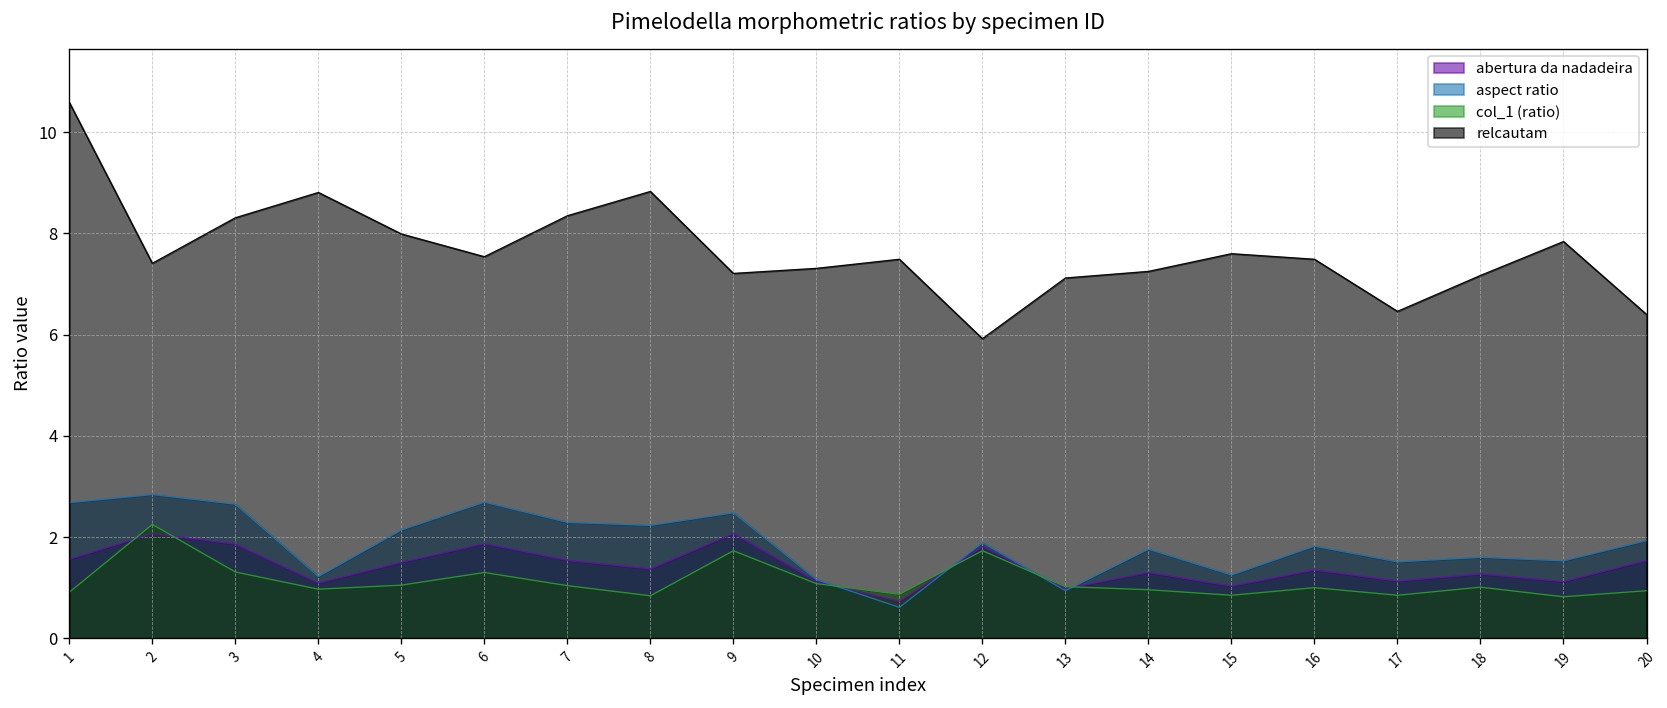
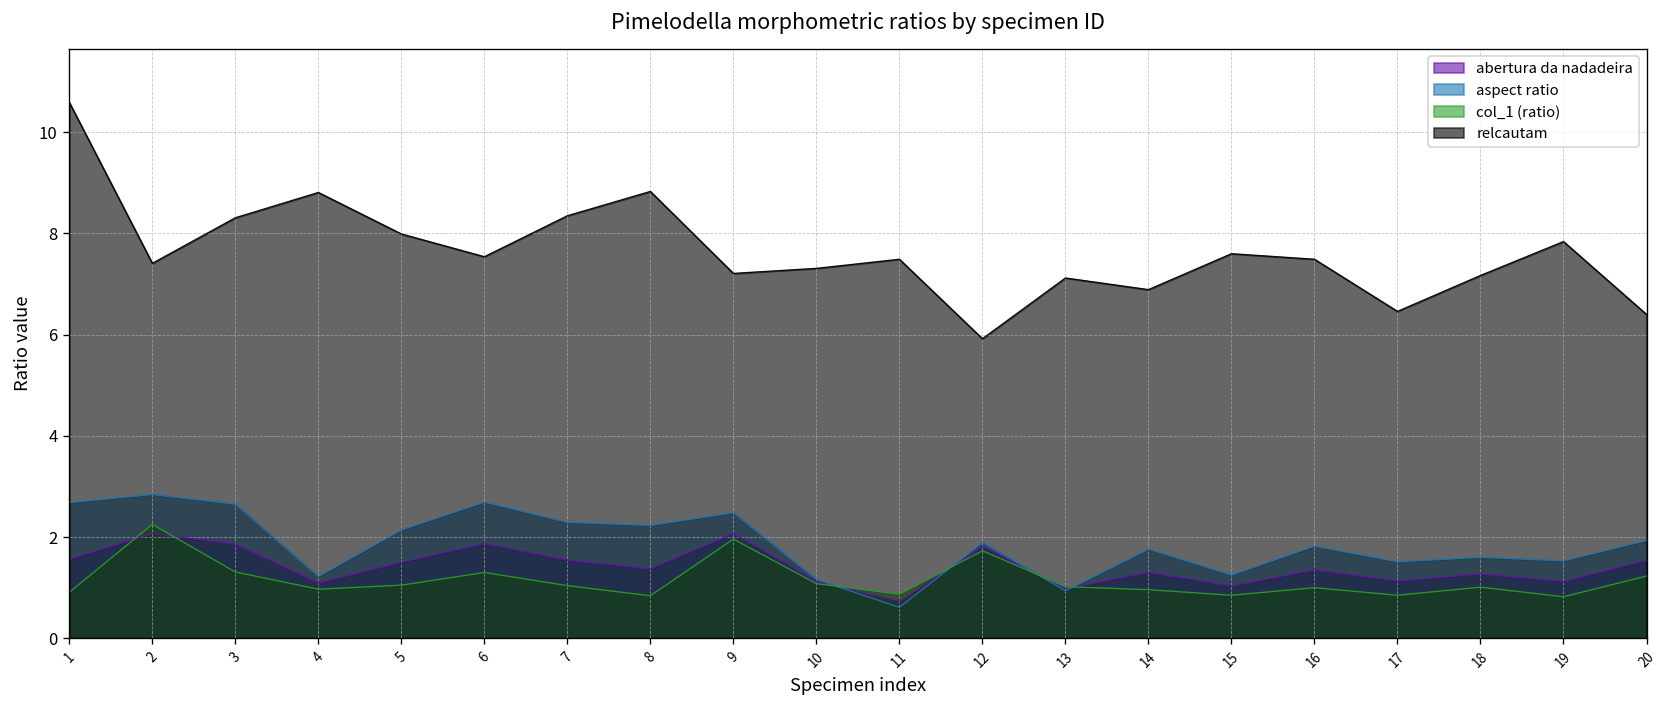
col_1 (ratio), 9: 1.7 -> 2.0
relcautam, 14: 7.3 -> 6.9
col_1 (ratio), 20: 0.9 -> 1.2
